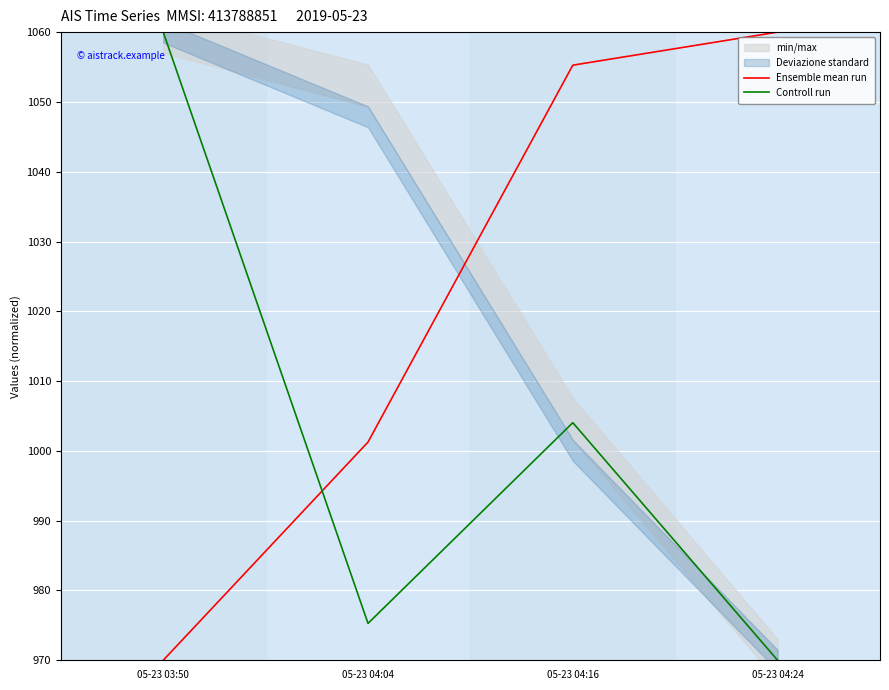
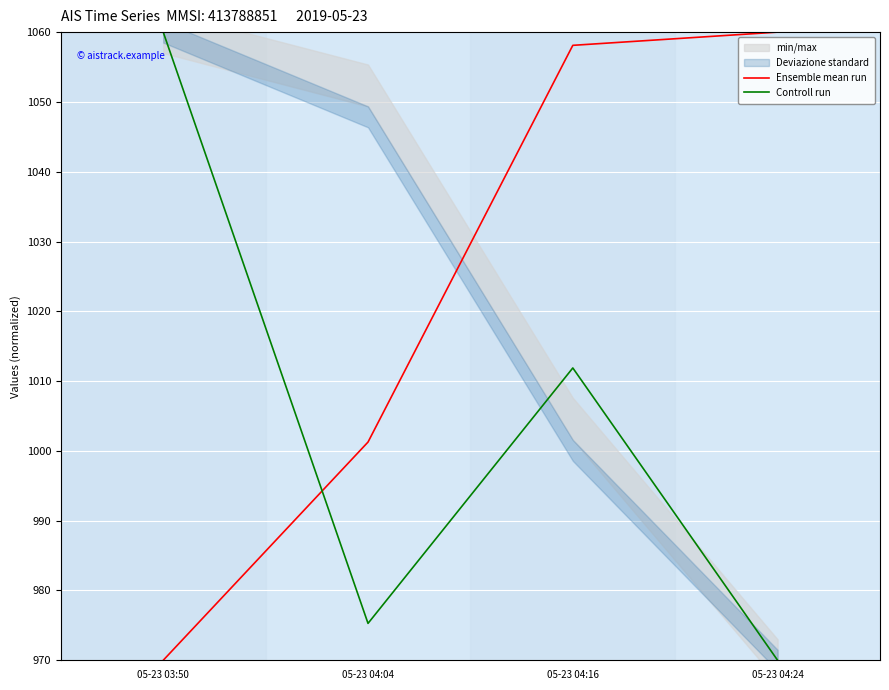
Ensemble mean run, 05-23 04:16: 1055 -> 1058
Controll run, 05-23 04:16: 1004 -> 1012
